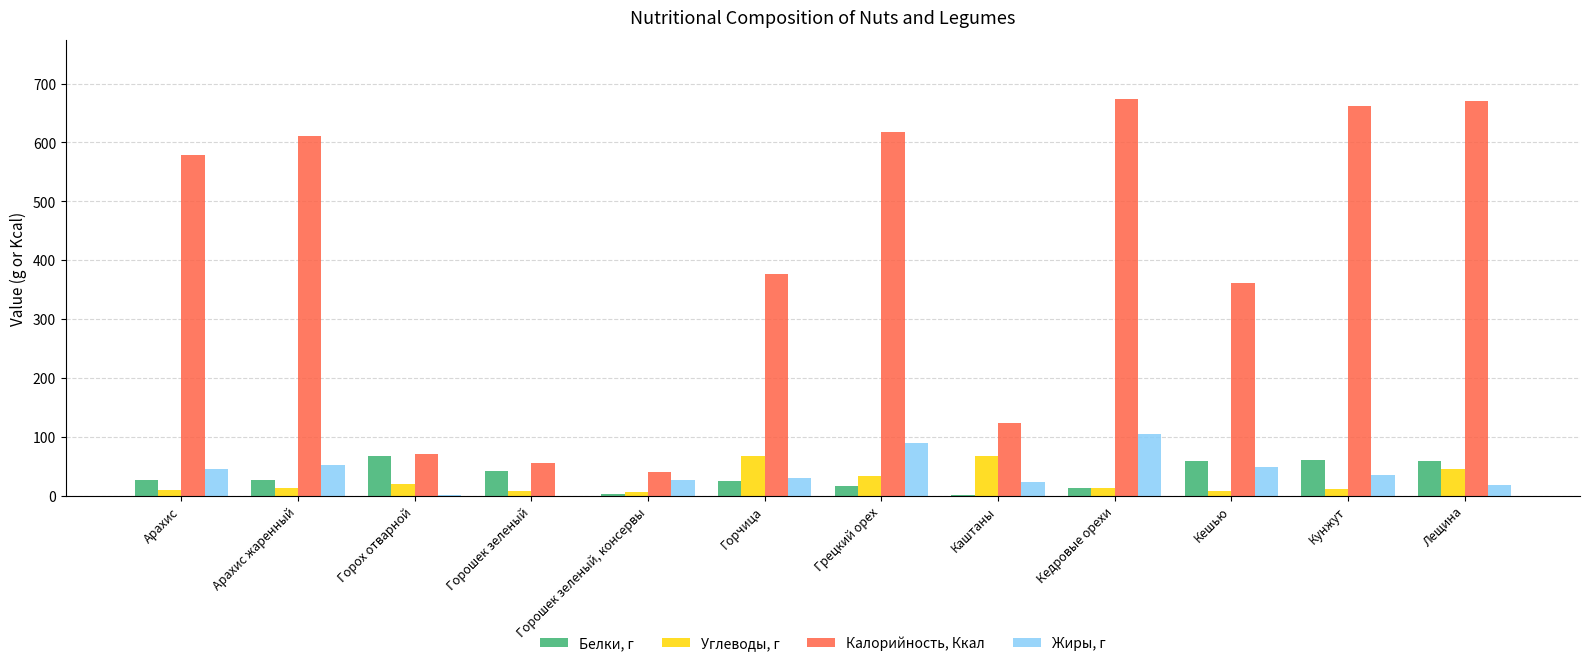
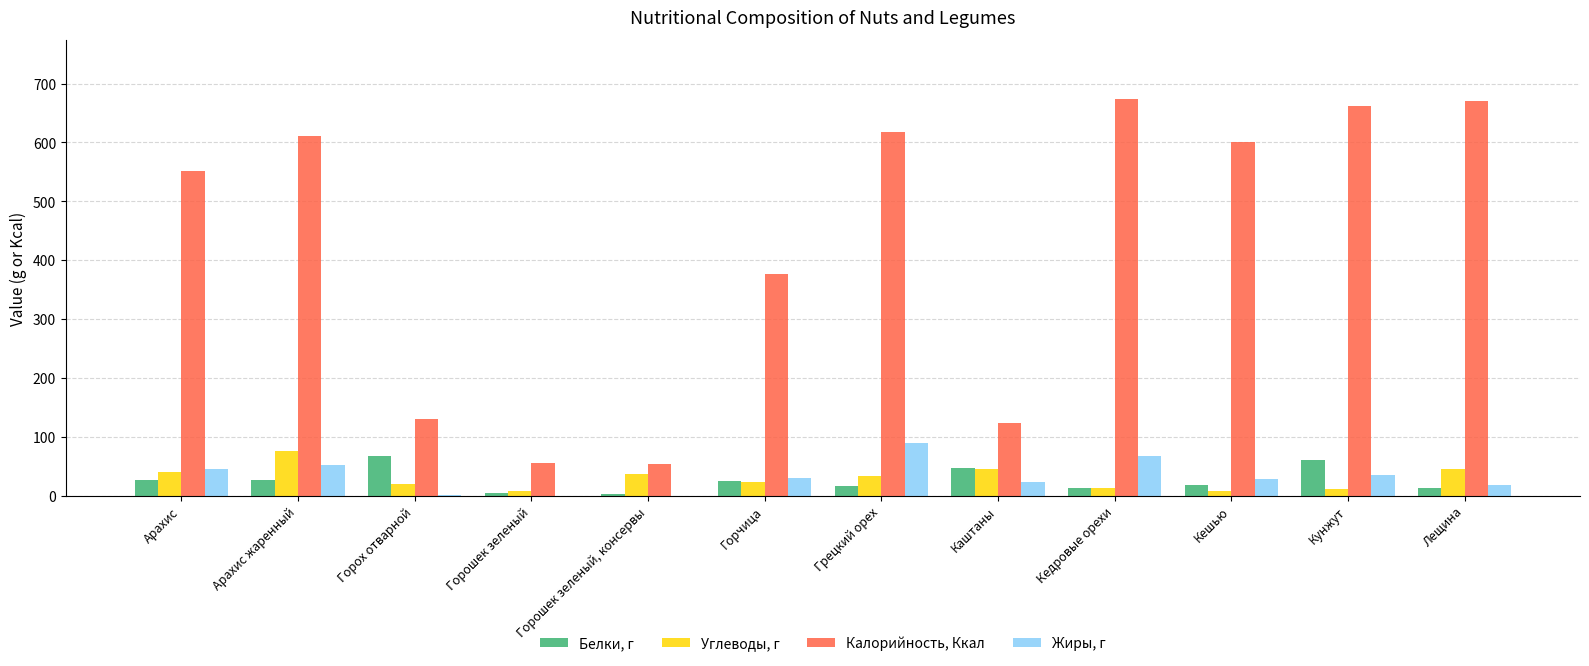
Углеводы, г, Арахис: 10 -> 40
Калорийность, Ккал, Арахис: 580 -> 550
Углеводы, г, Арахис жаренный: 10 -> 80
Калорийность, Ккал, Горох отварной: 70 -> 130
Белки, г, Горошек зеленый: 40 -> 10
Углеводы, г, Горошек зеленый, консервы: 10 -> 40
Калорийность, Ккал, Горошек зеленый, консервы: 40 -> 50
Жиры, г, Горошек зеленый, консервы: 30 -> 0
Углеводы, г, Горчица: 70 -> 20
Белки, г, Каштаны: 0 -> 50
Углеводы, г, Каштаны: 70 -> 50
Жиры, г, Кедровые орехи: 110 -> 70
Белки, г, Кешью: 60 -> 20
Калорийность, Ккал, Кешью: 360 -> 600
Жиры, г, Кешью: 50 -> 30
Белки, г, Лещина: 60 -> 10
